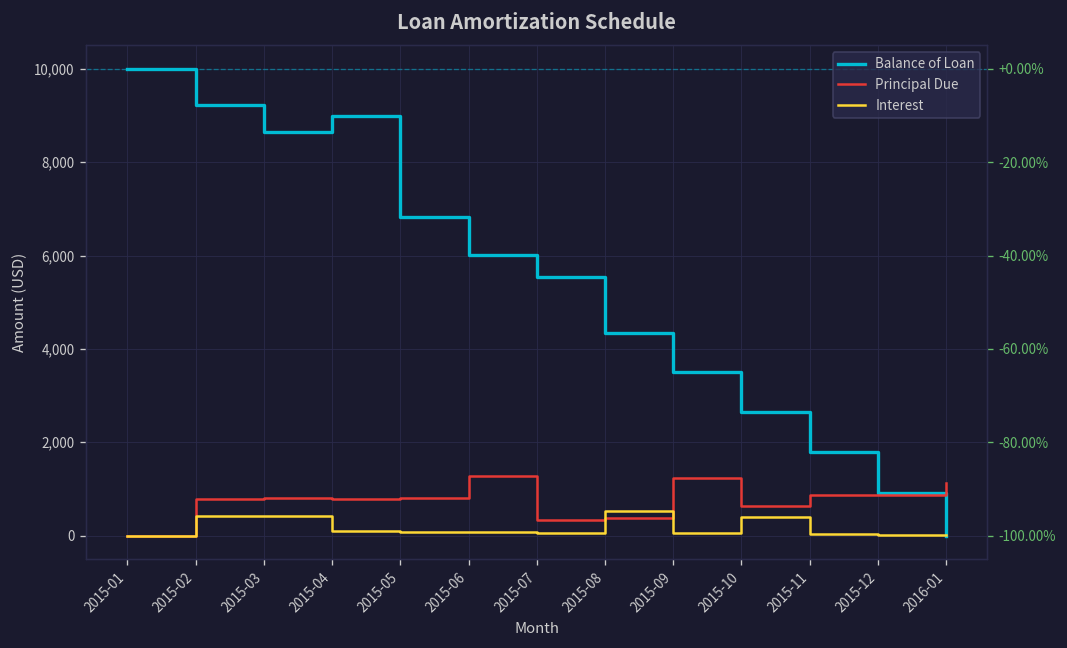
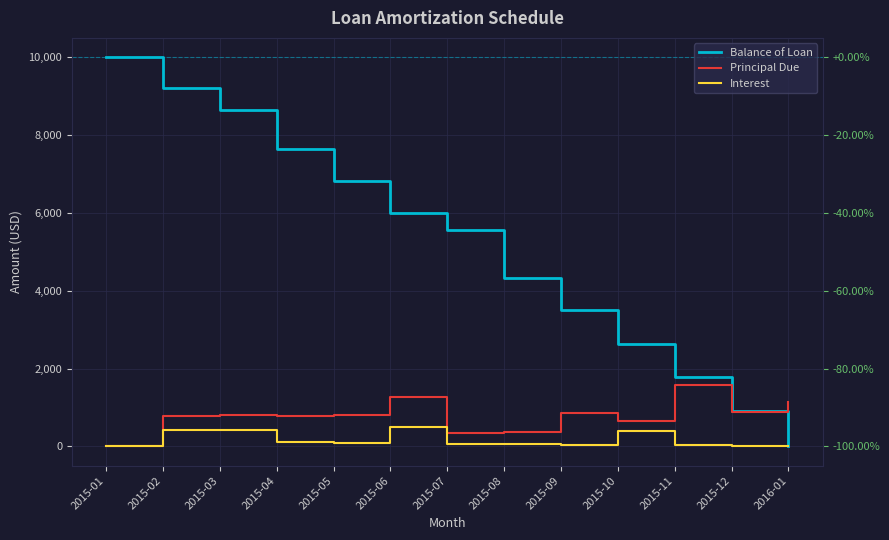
Balance of Loan, 2015-04: 9,000 -> 7,600
Interest, 2015-06: 100 -> 500
Interest, 2015-08: 500 -> 100
Principal Due, 2015-09: 1,200 -> 800
Principal Due, 2015-11: 900 -> 1,600
